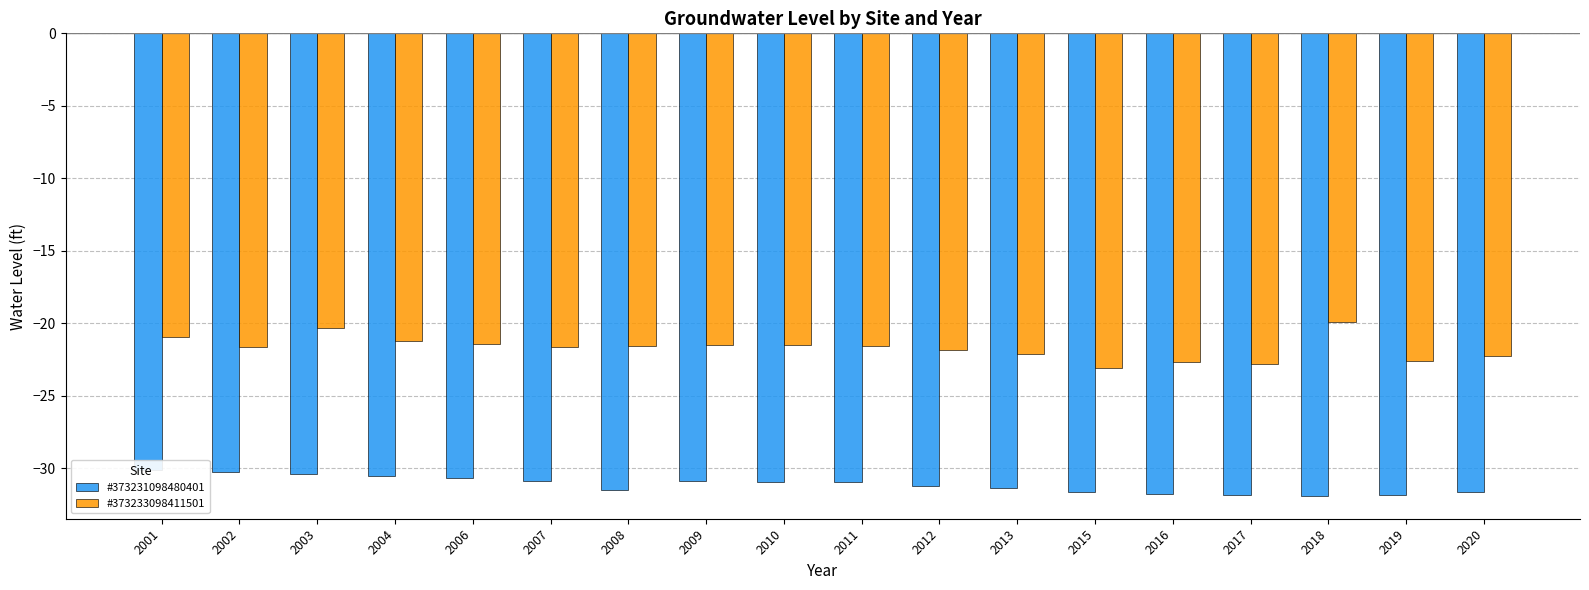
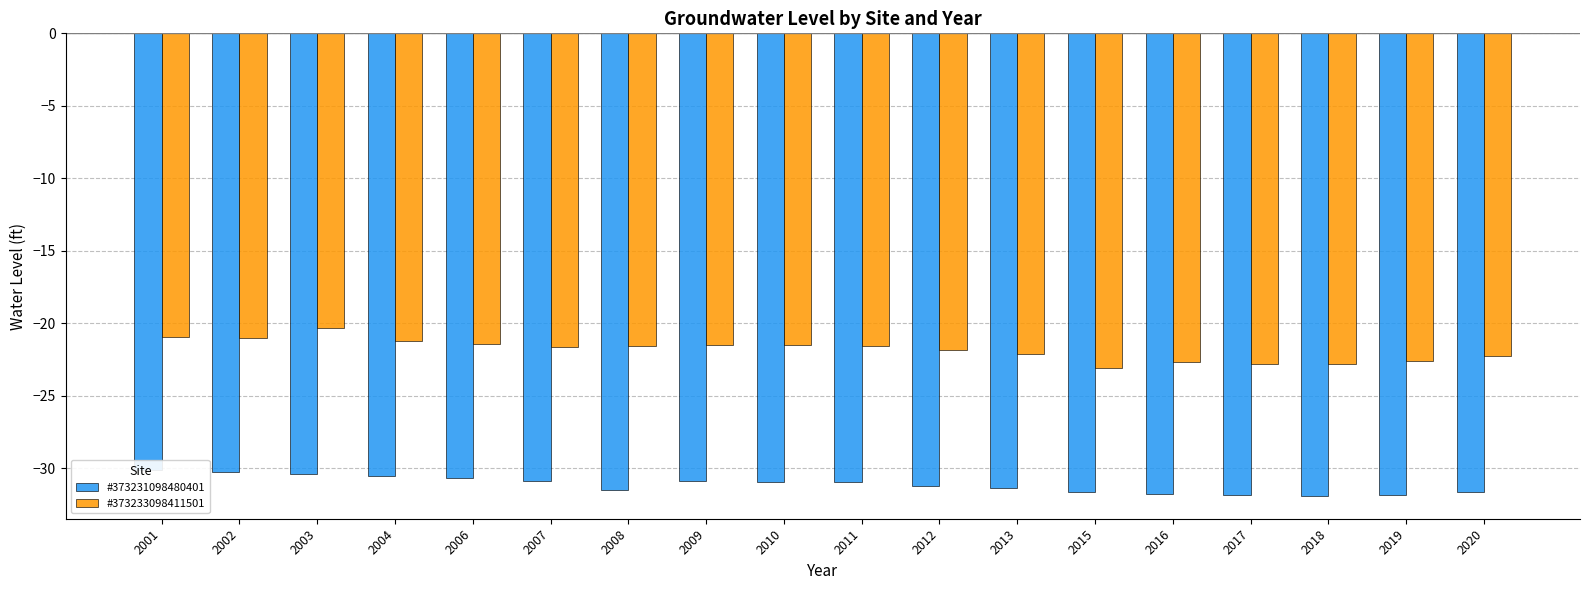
#373233098411501, 2002: -21.6 -> -21.0
#373233098411501, 2018: -19.9 -> -22.8
